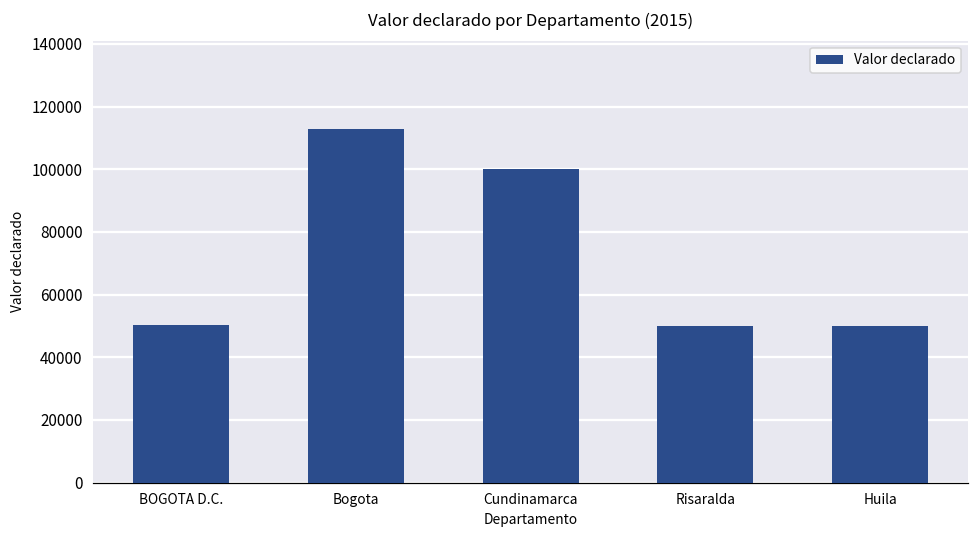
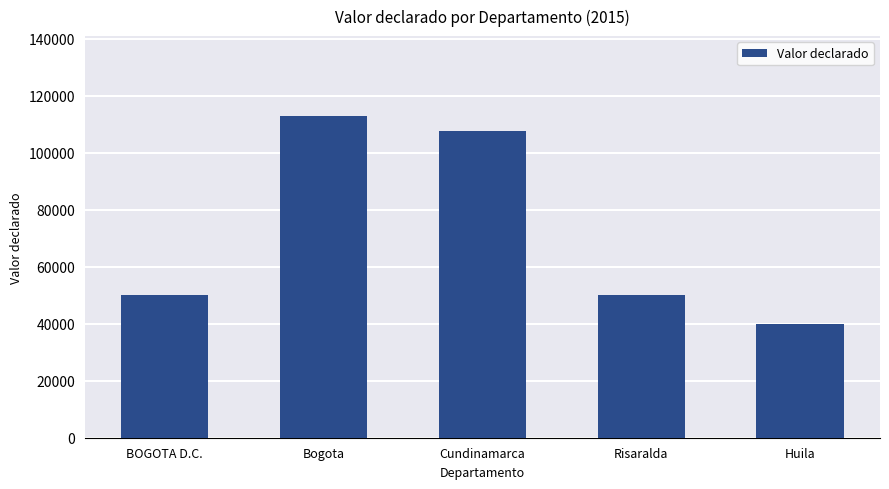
Cundinamarca: 100000 -> 108000
Huila: 50000 -> 40000
